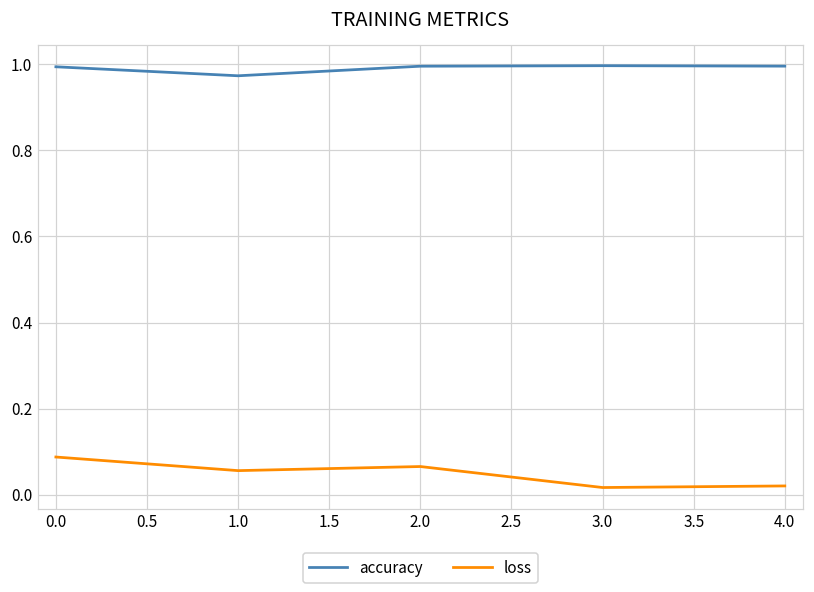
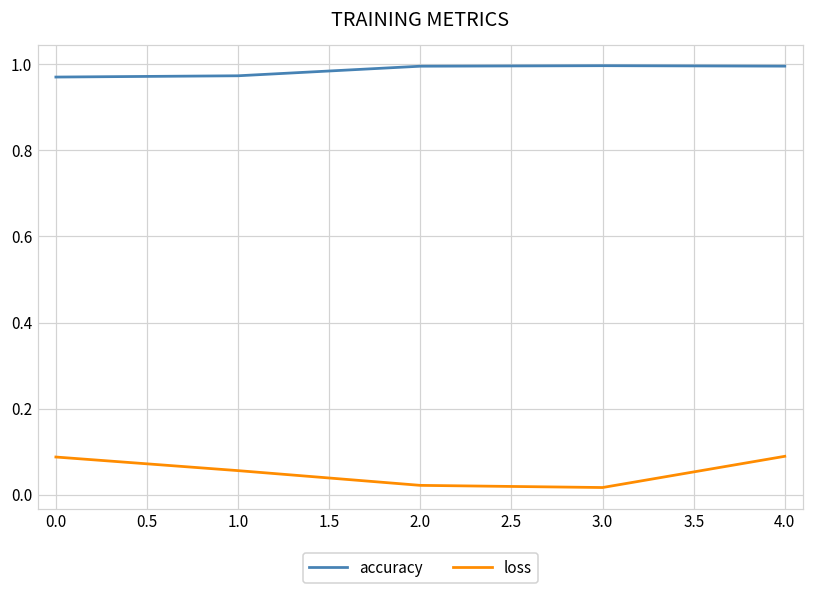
accuracy, 0.0: 0.99 -> 0.97
loss, 2.0: 0.07 -> 0.02
loss, 4.0: 0.02 -> 0.09
